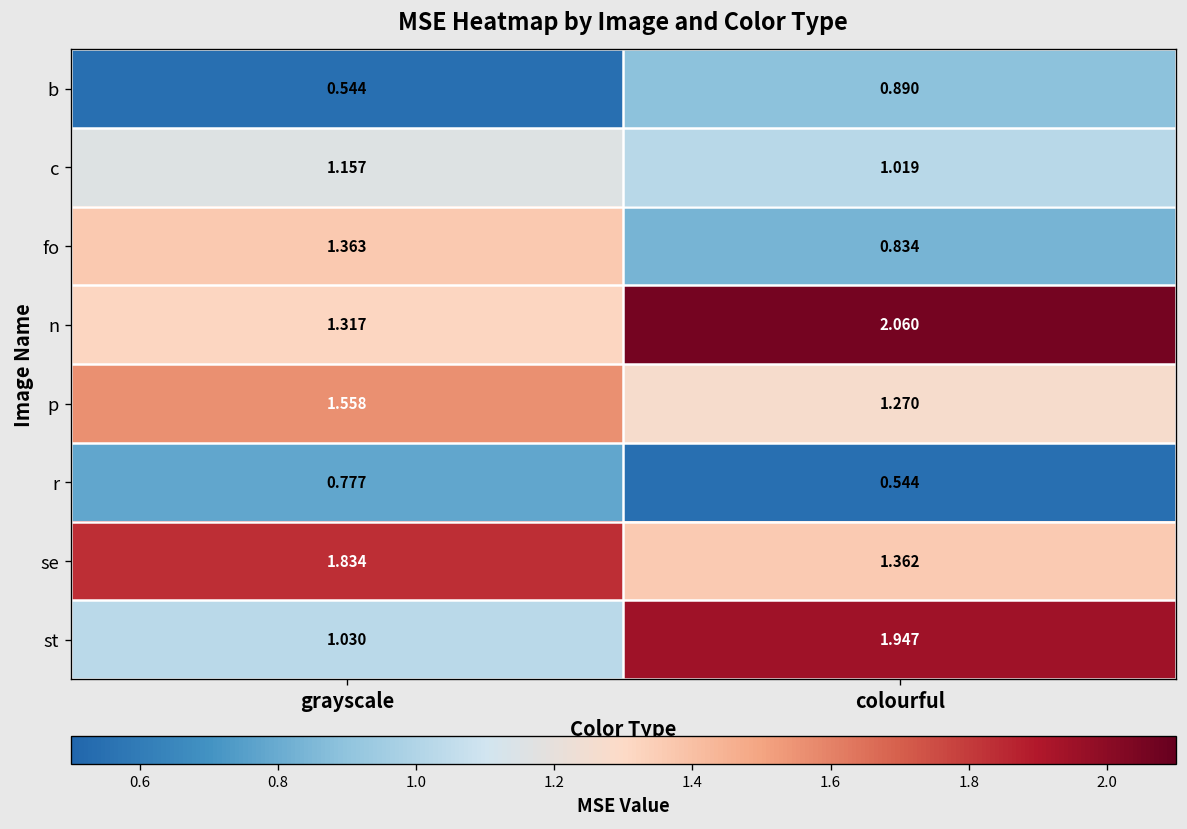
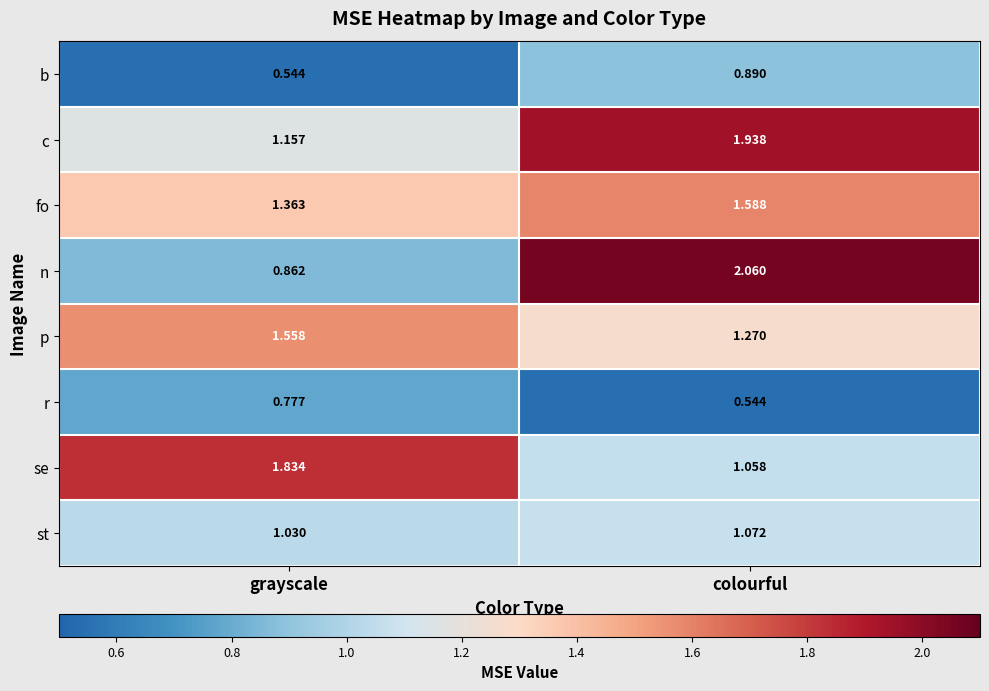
c, colourful: 1.019 -> 1.938
fo, colourful: 0.834 -> 1.588
n, grayscale: 1.317 -> 0.862
se, colourful: 1.362 -> 1.058
st, colourful: 1.947 -> 1.072
